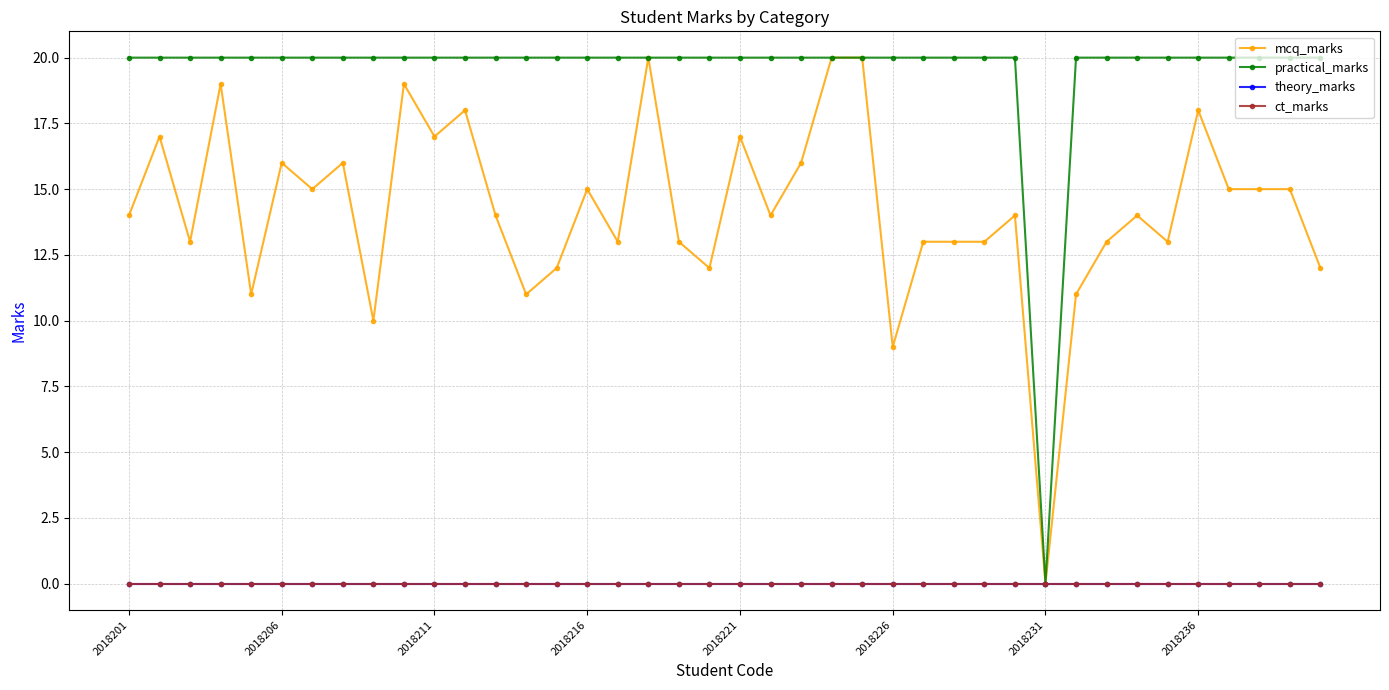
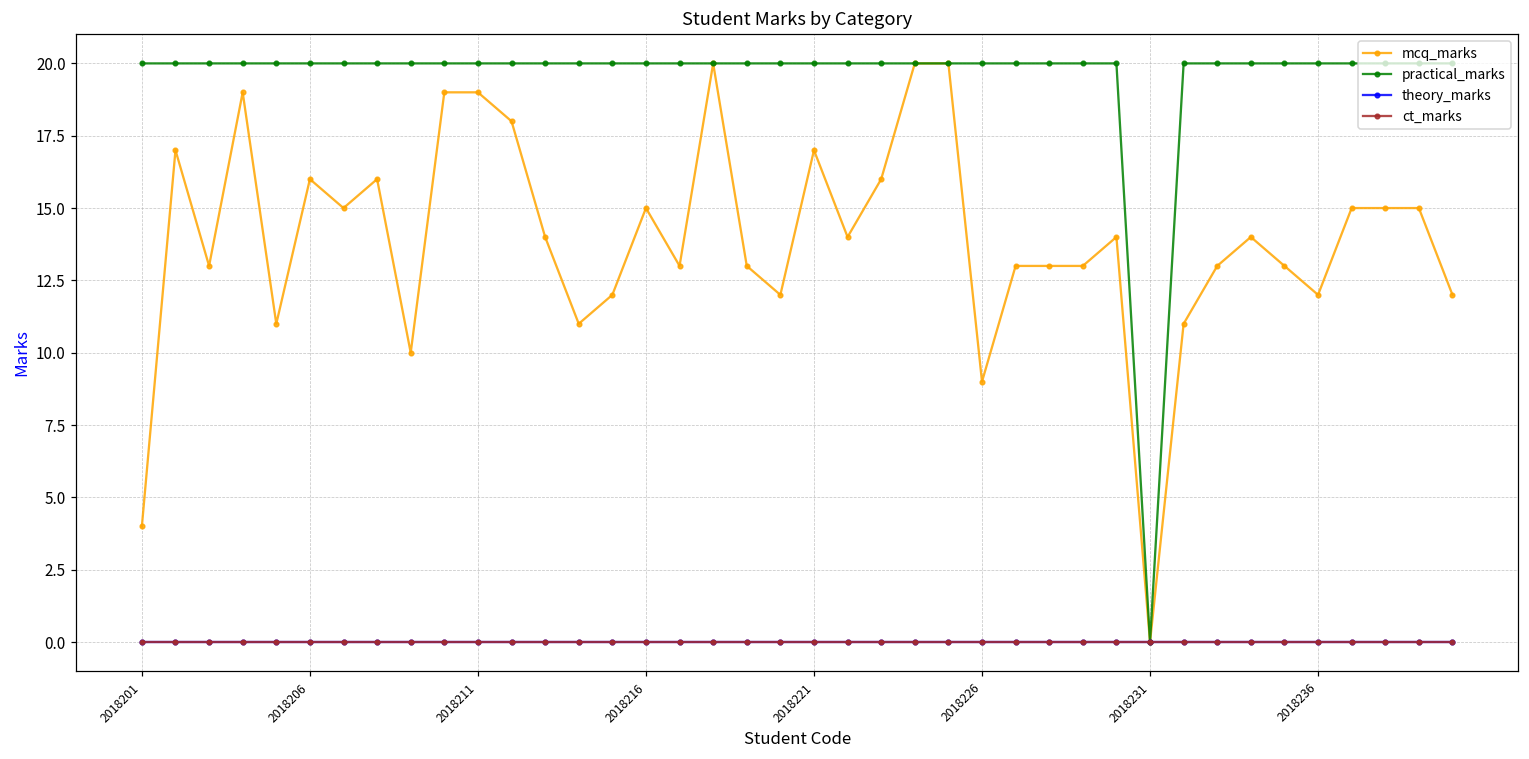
mcq_marks, 2018201: 14 -> 4
mcq_marks, 2018211: 17 -> 19
mcq_marks, 2018236: 18 -> 12
